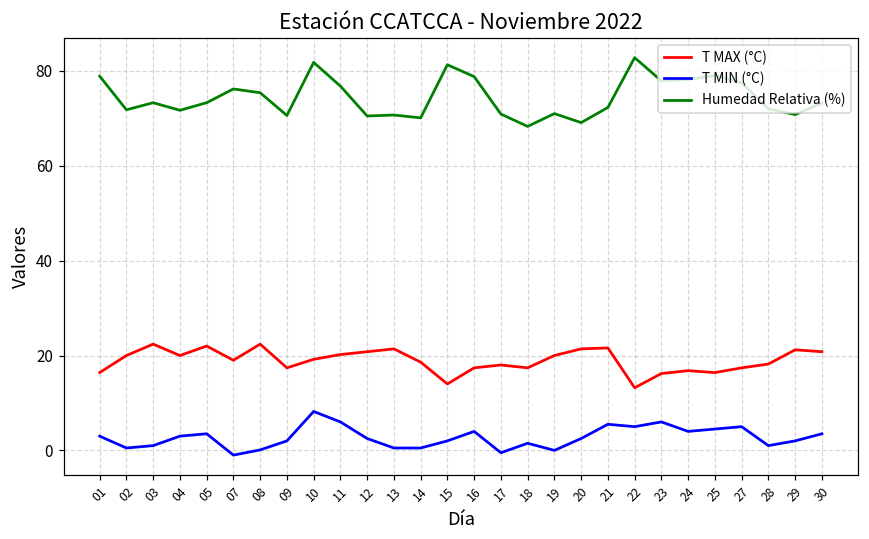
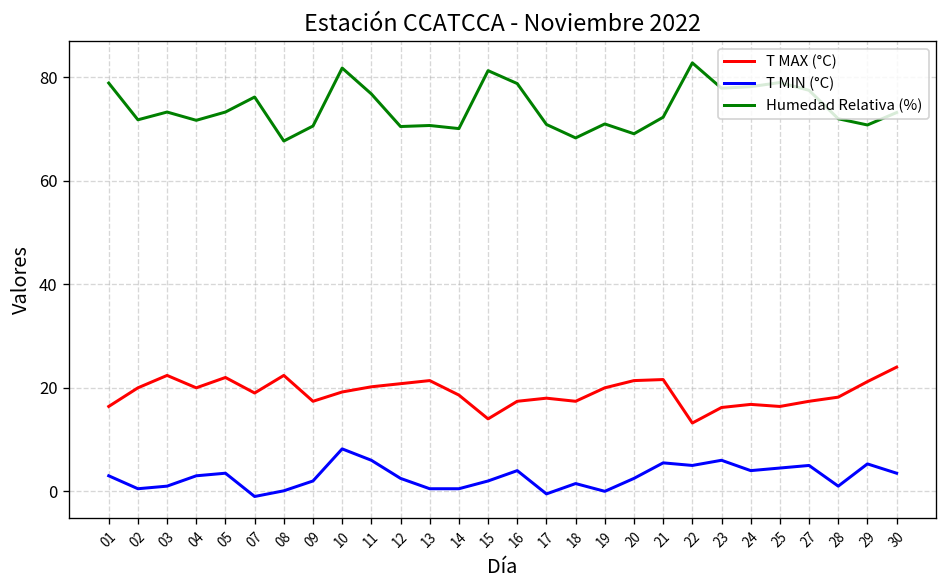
Humedad Relativa (%), 08: 75 -> 68
T MIN (°C), 29: 2 -> 5
T MAX (°C), 30: 21 -> 24
